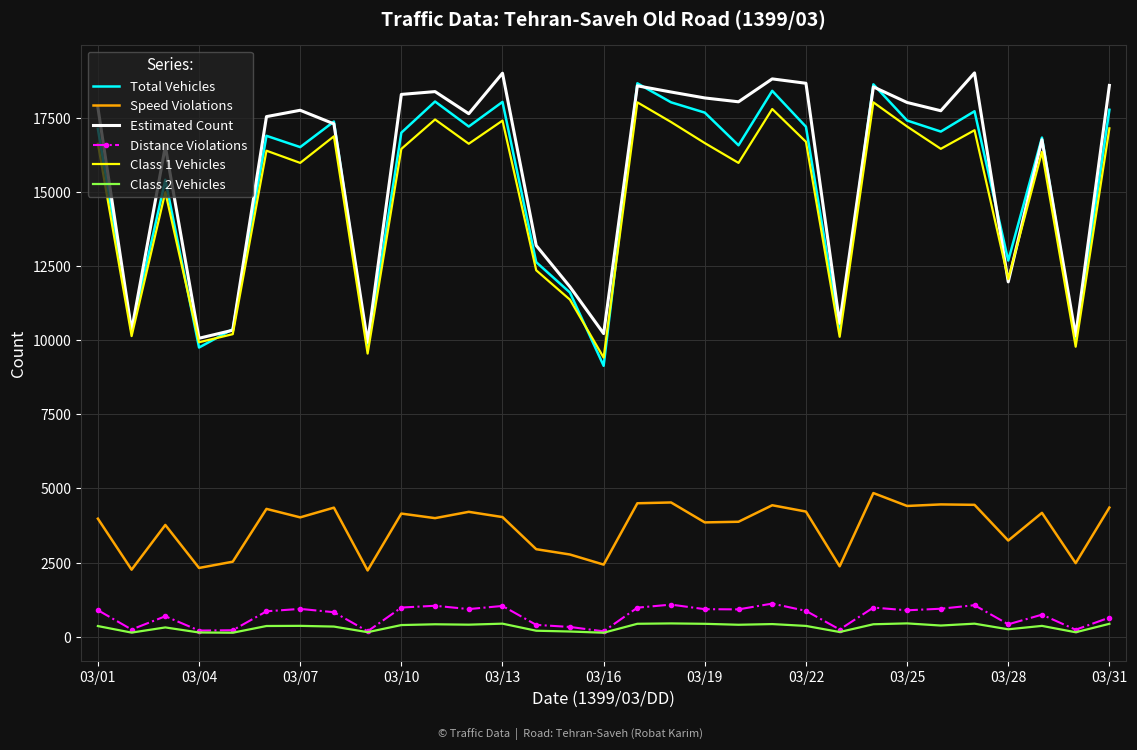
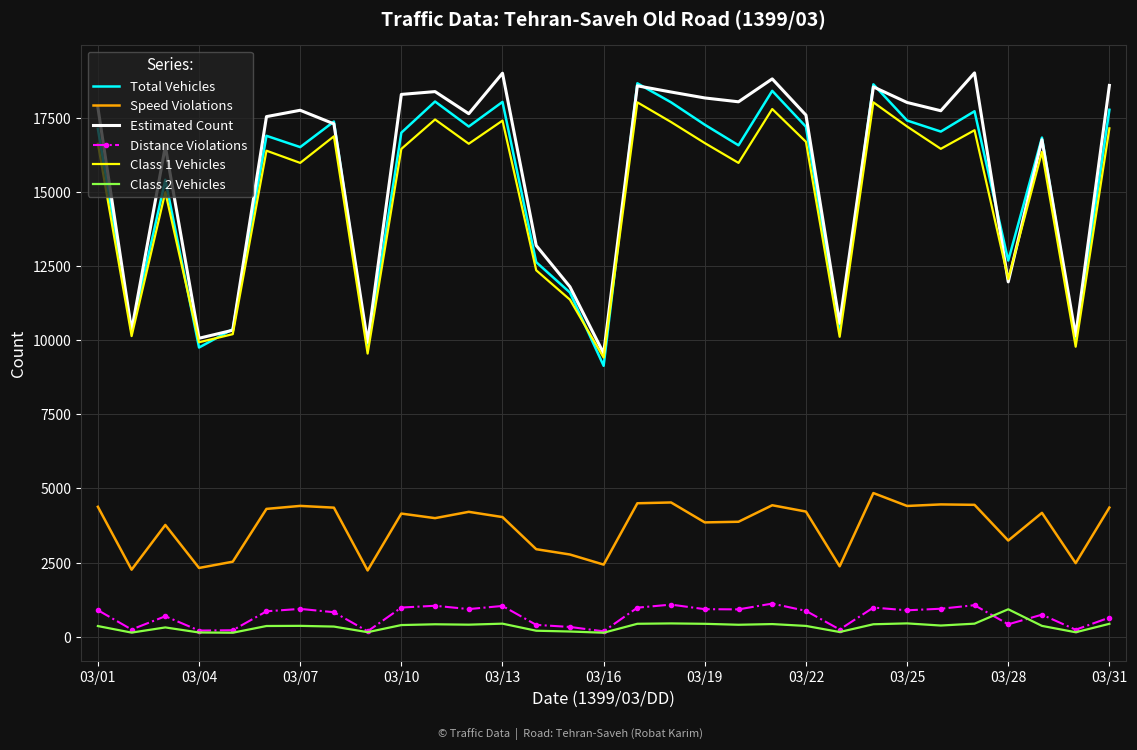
Speed Violations, 03/01: 4000 -> 4400
Speed Violations, 03/07: 4000 -> 4400
Estimated Count, 03/16: 10200 -> 9600
Total Vehicles, 03/19: 17700 -> 17300
Estimated Count, 03/22: 18700 -> 17600
Class 2 Vehicles, 03/28: 200 -> 900
